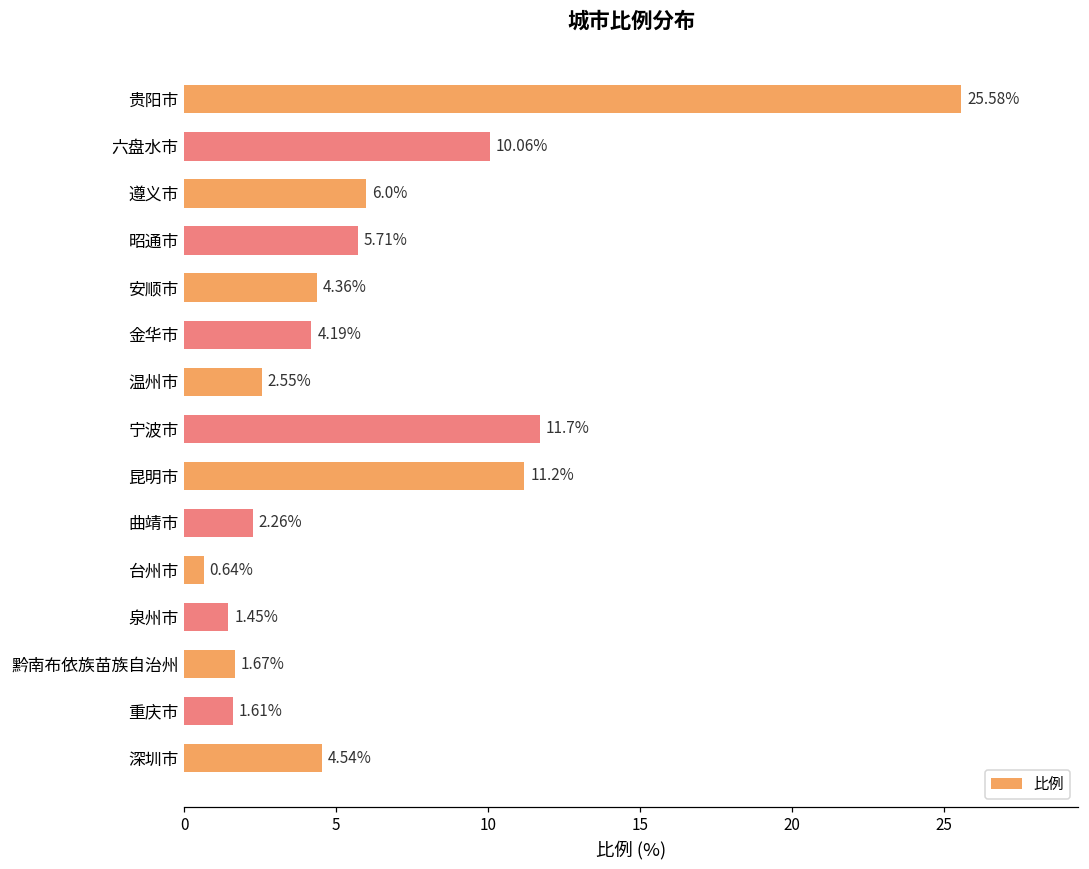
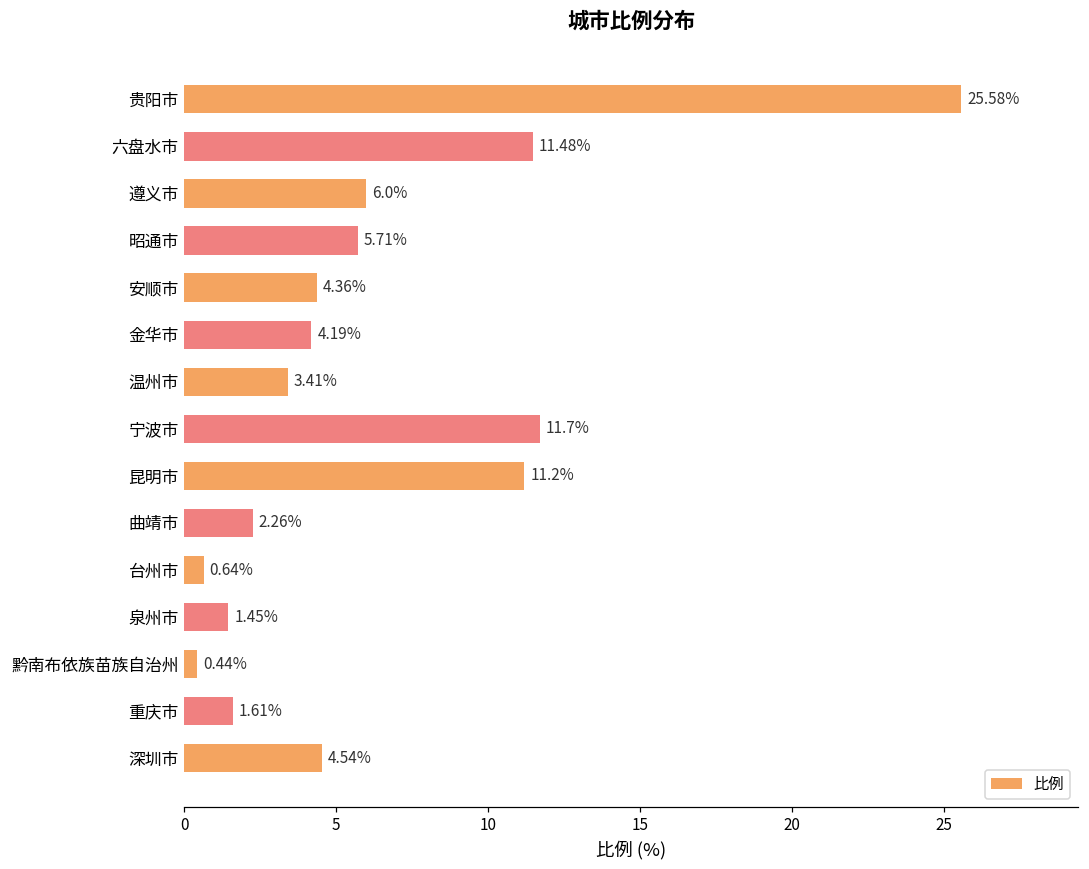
六盘水市: 10.06% -> 11.48%
温州市: 2.55% -> 3.41%
黔南布依族苗族自治州: 1.67% -> 0.44%
